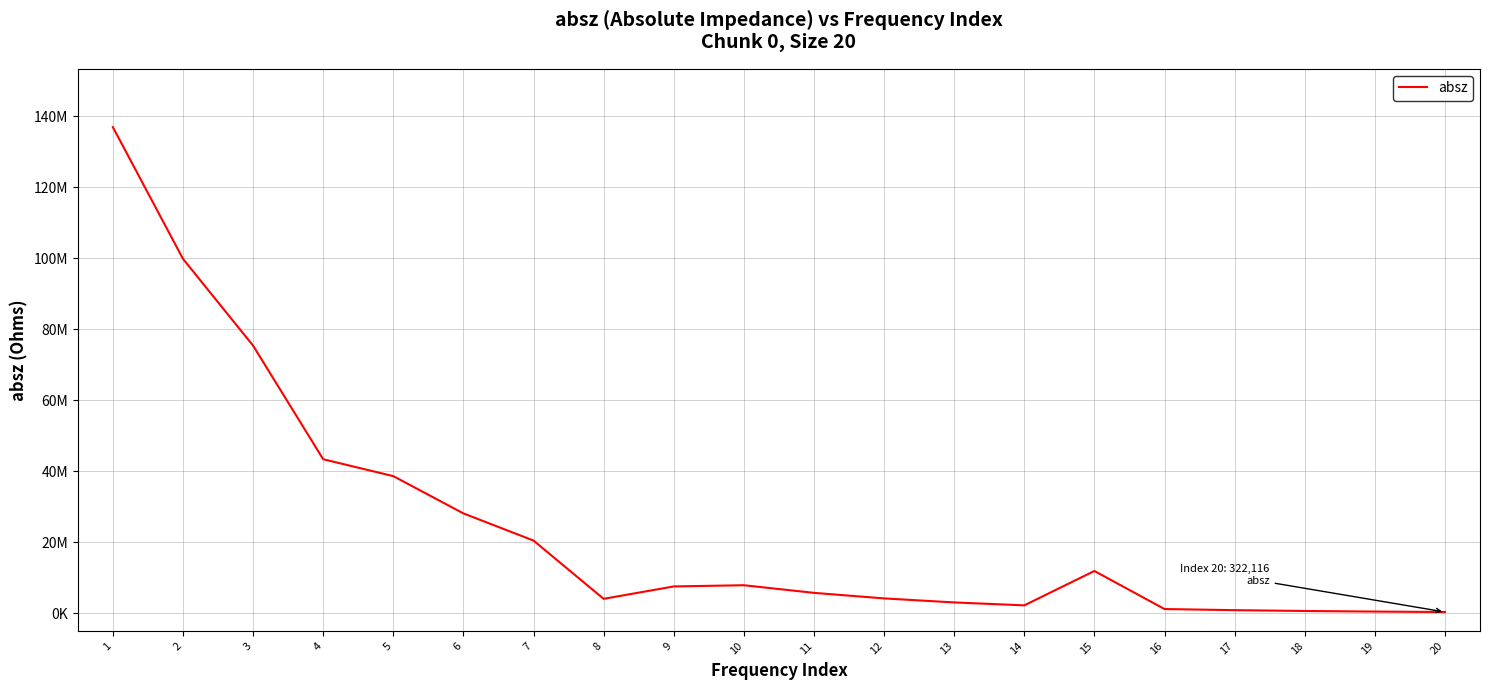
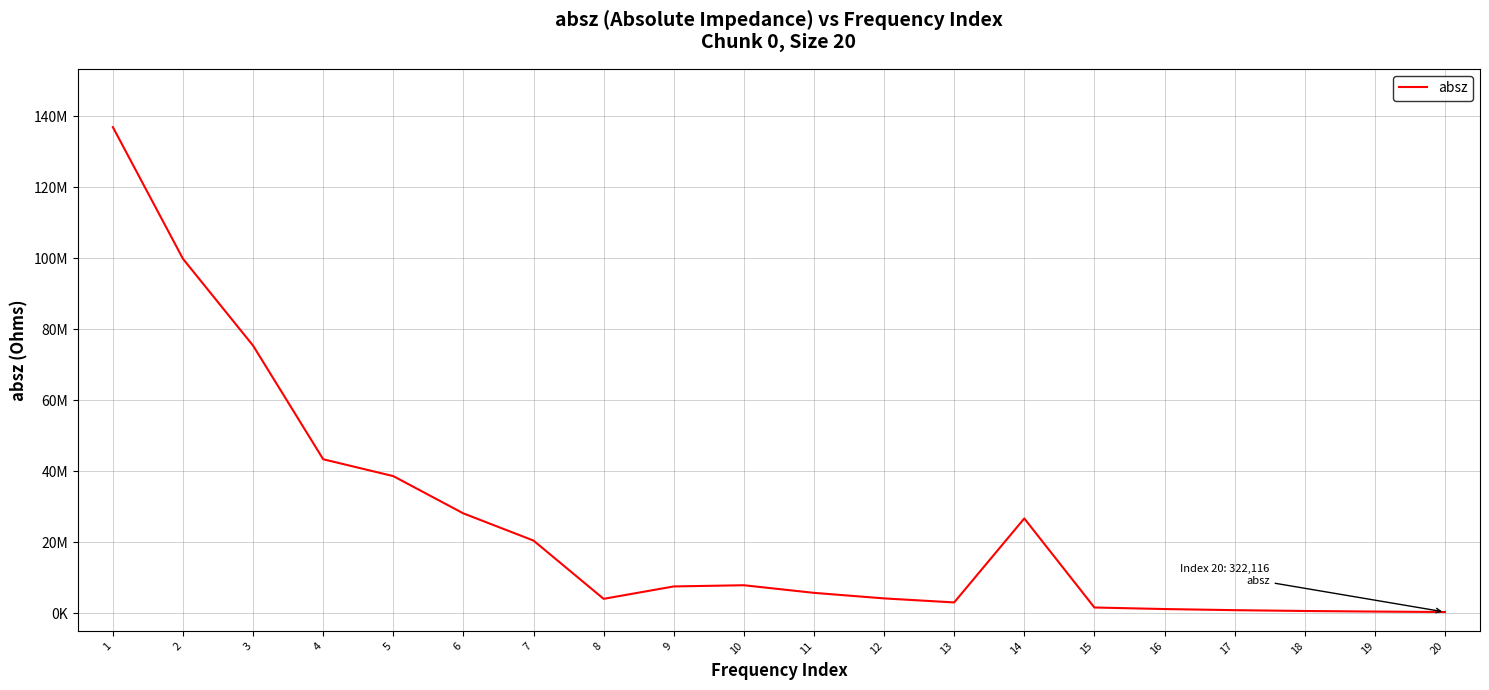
14: 2000000 -> 27000000
15: 12000000 -> 2000000
